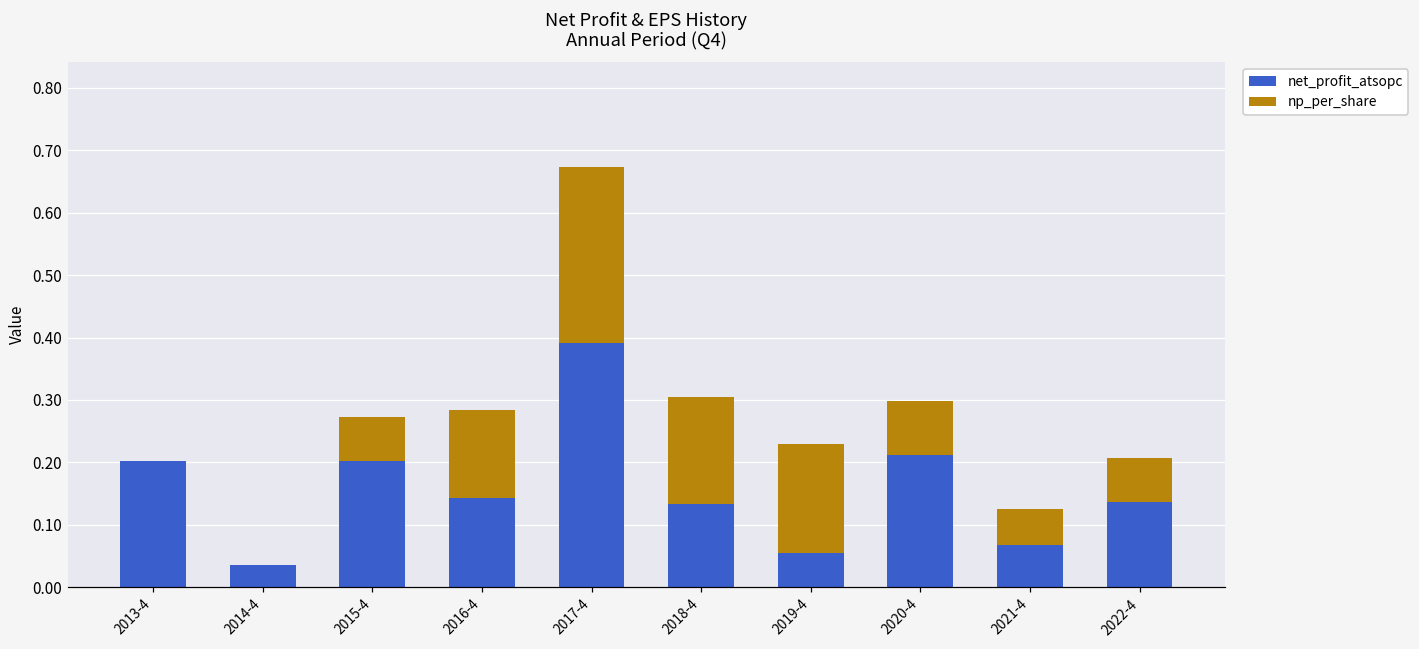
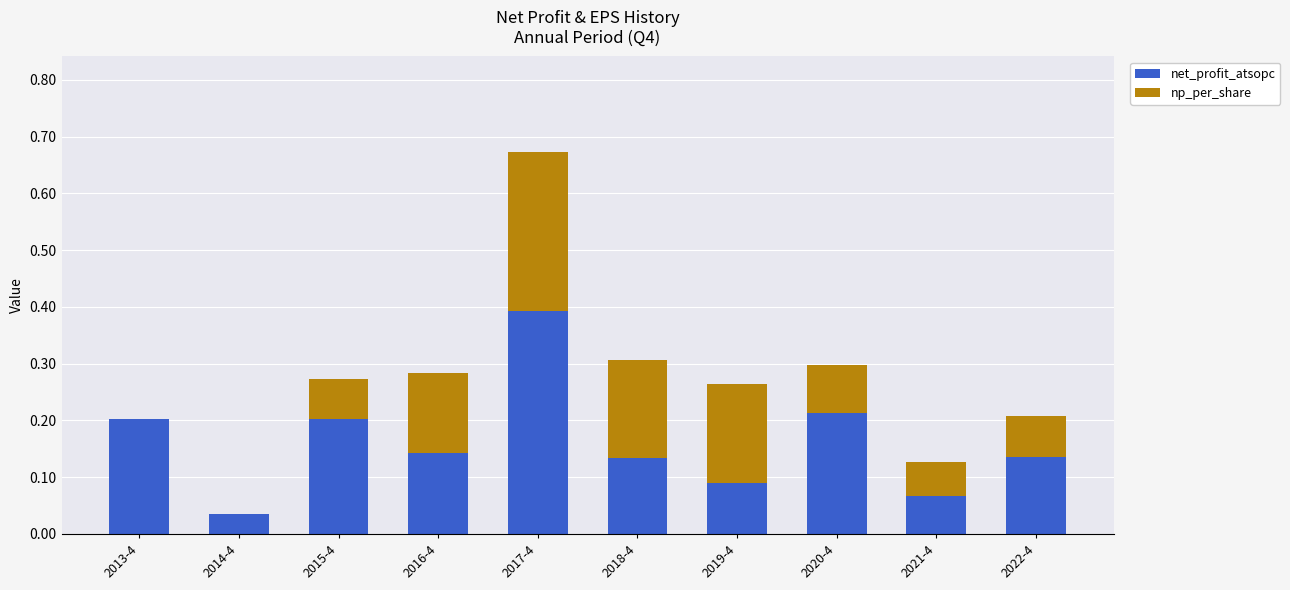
net_profit_atsopc, 2019-4: 0.05 -> 0.09
